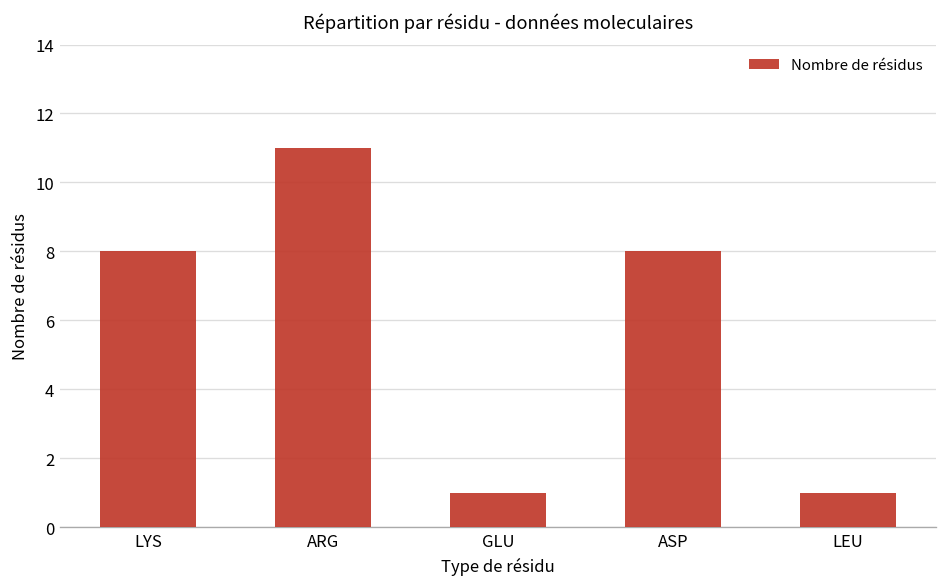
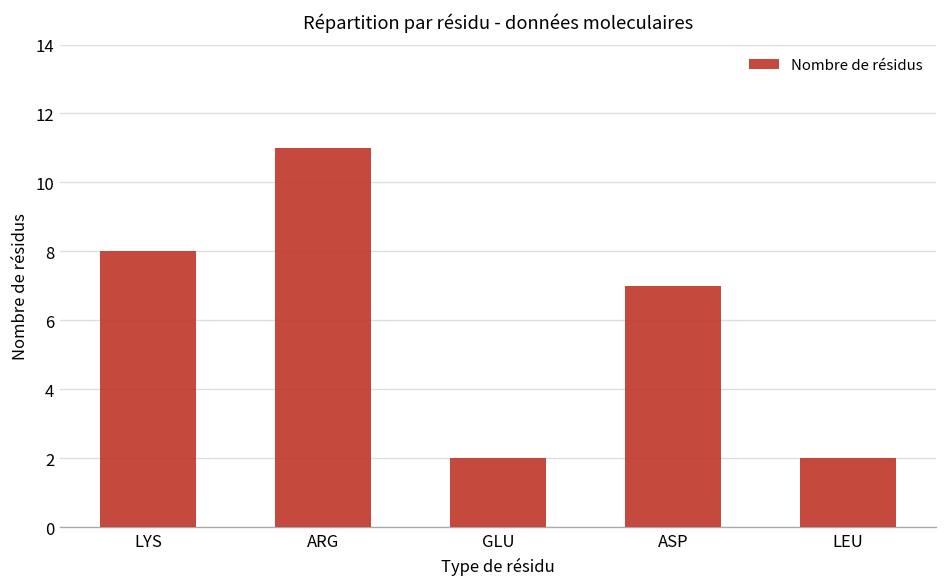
GLU: 1 -> 2
ASP: 8 -> 7
LEU: 1 -> 2
